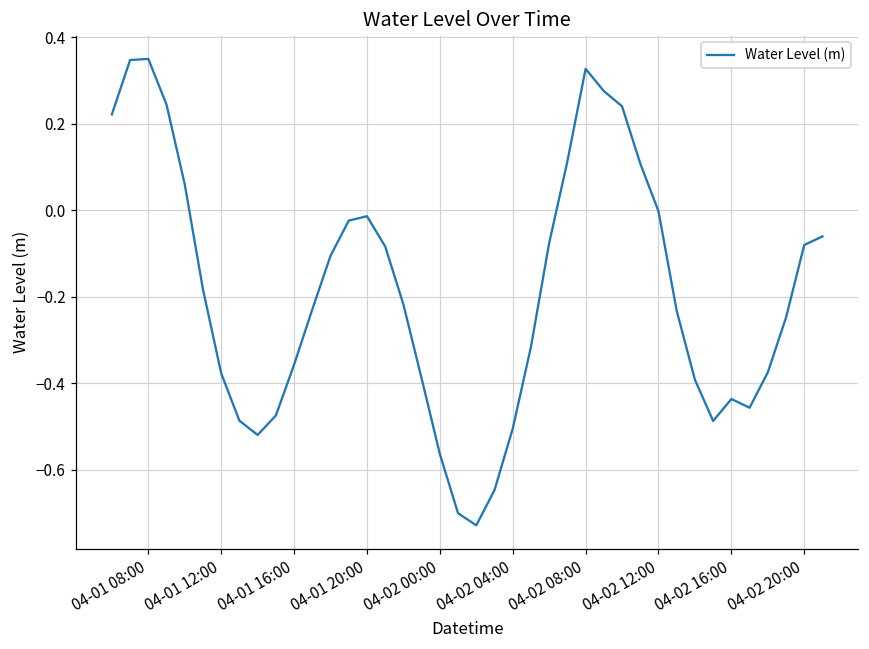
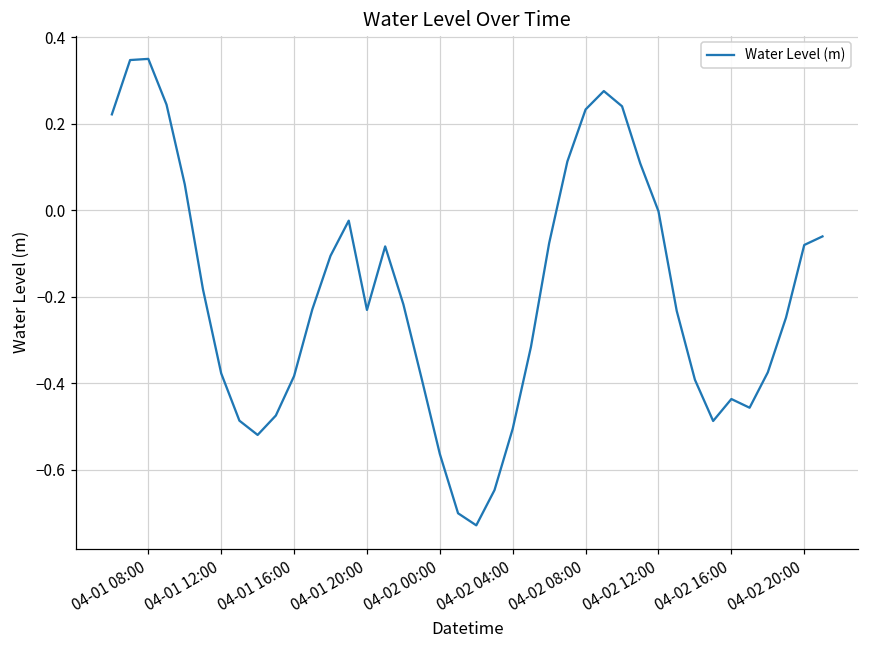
04-01 16:00: -0.36 -> -0.38
04-01 20:00: -0.01 -> -0.23
04-02 08:00: 0.33 -> 0.23
